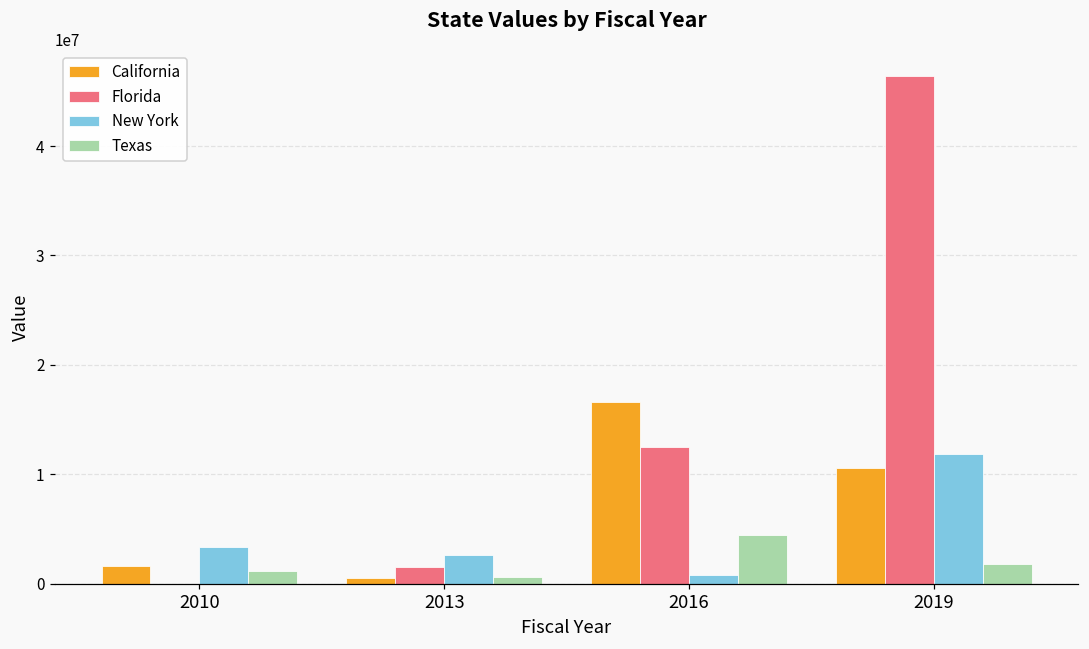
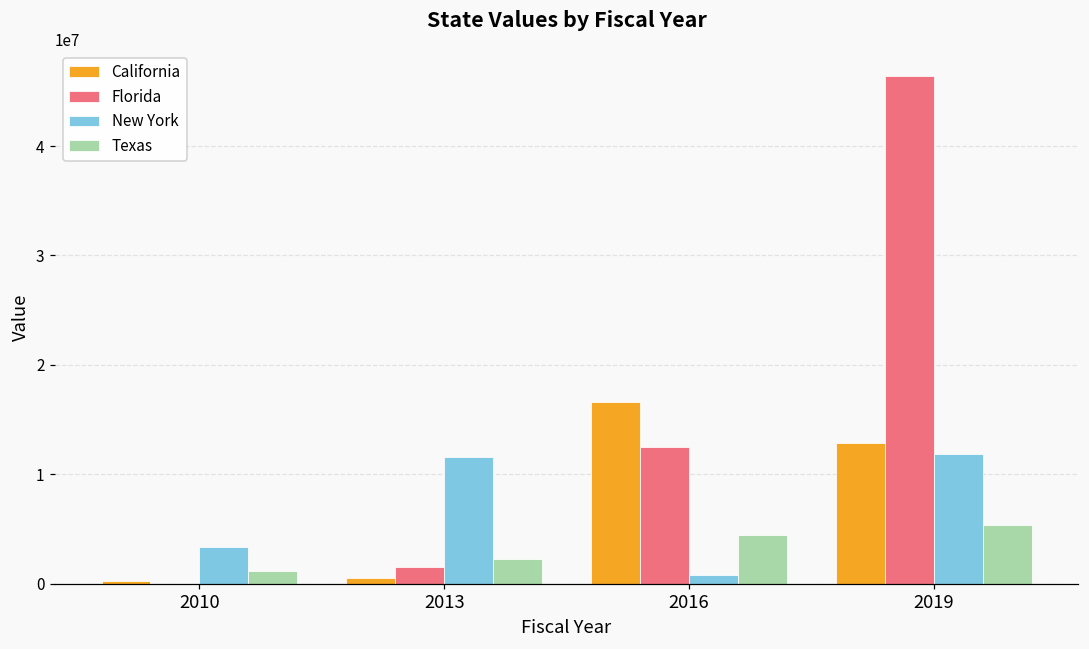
California, 2010: 2000000 -> 0
New York, 2013: 3000000 -> 12000000
Texas, 2013: 1000000 -> 2000000
California, 2019: 11000000 -> 13000000
Texas, 2019: 2000000 -> 5000000
